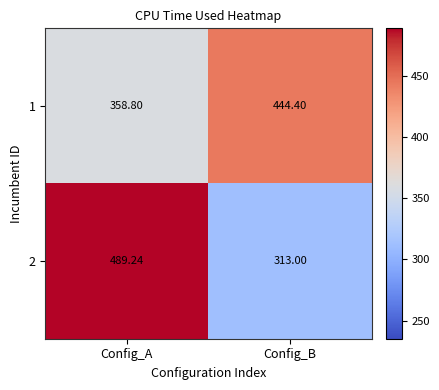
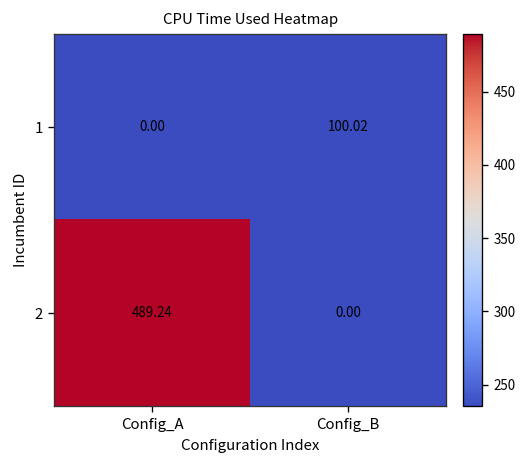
1, Config_A: 358.80 -> 0.00
1, Config_B: 444.40 -> 100.02
2, Config_B: 313.00 -> 0.00
